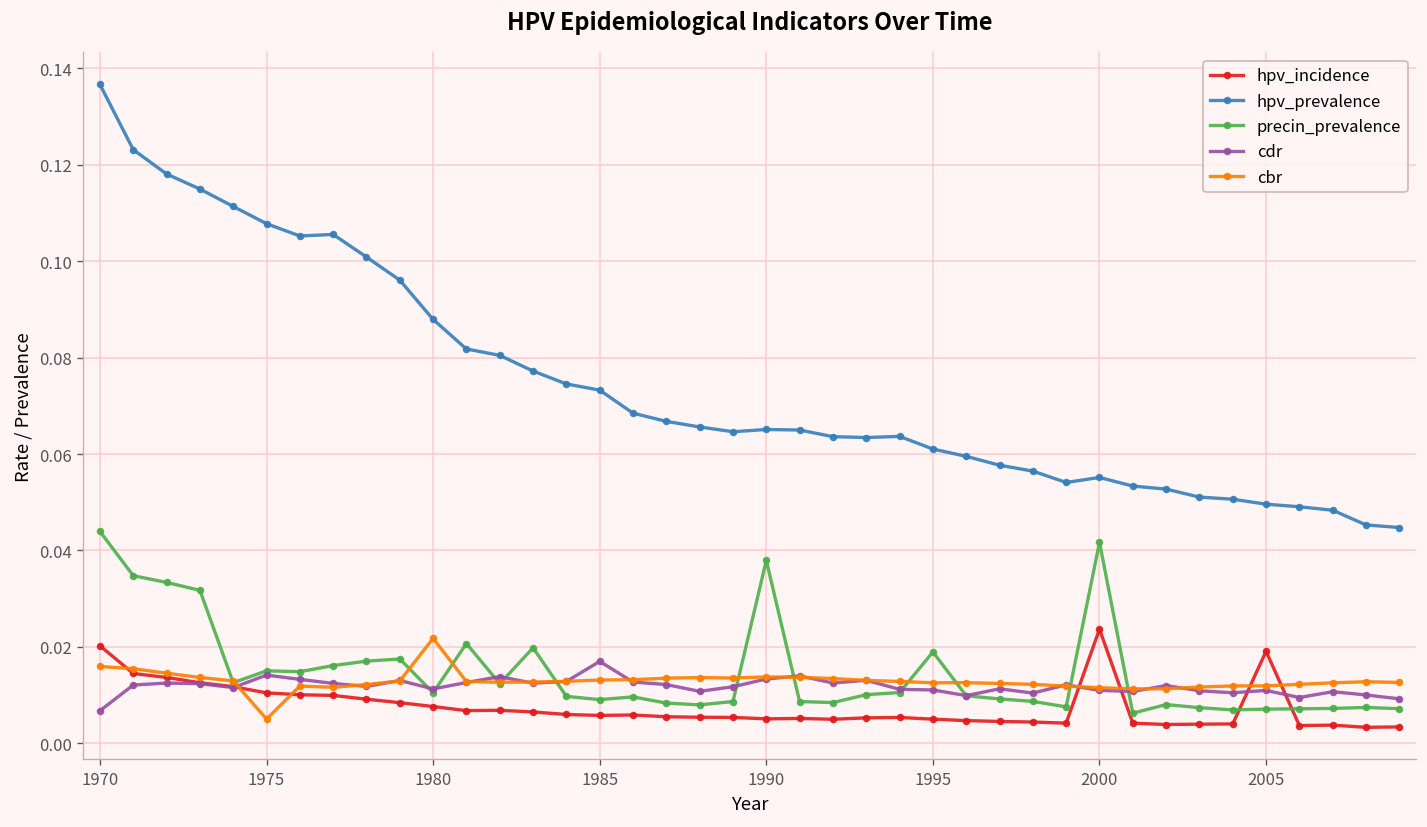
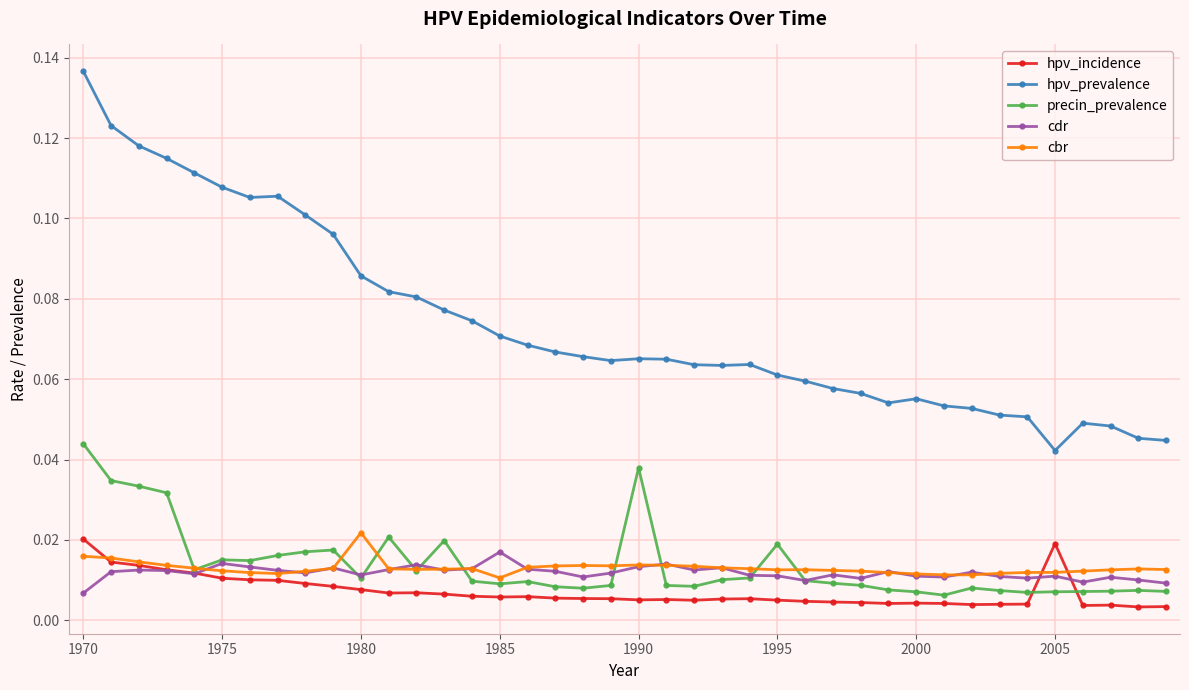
cbr, 1975: 0.005 -> 0.012
hpv_prevalence, 1980: 0.088 -> 0.086
hpv_prevalence, 1985: 0.073 -> 0.071
cbr, 1985: 0.013 -> 0.011
hpv_incidence, 2000: 0.024 -> 0.004
precin_prevalence, 2000: 0.042 -> 0.007
hpv_prevalence, 2005: 0.050 -> 0.042
